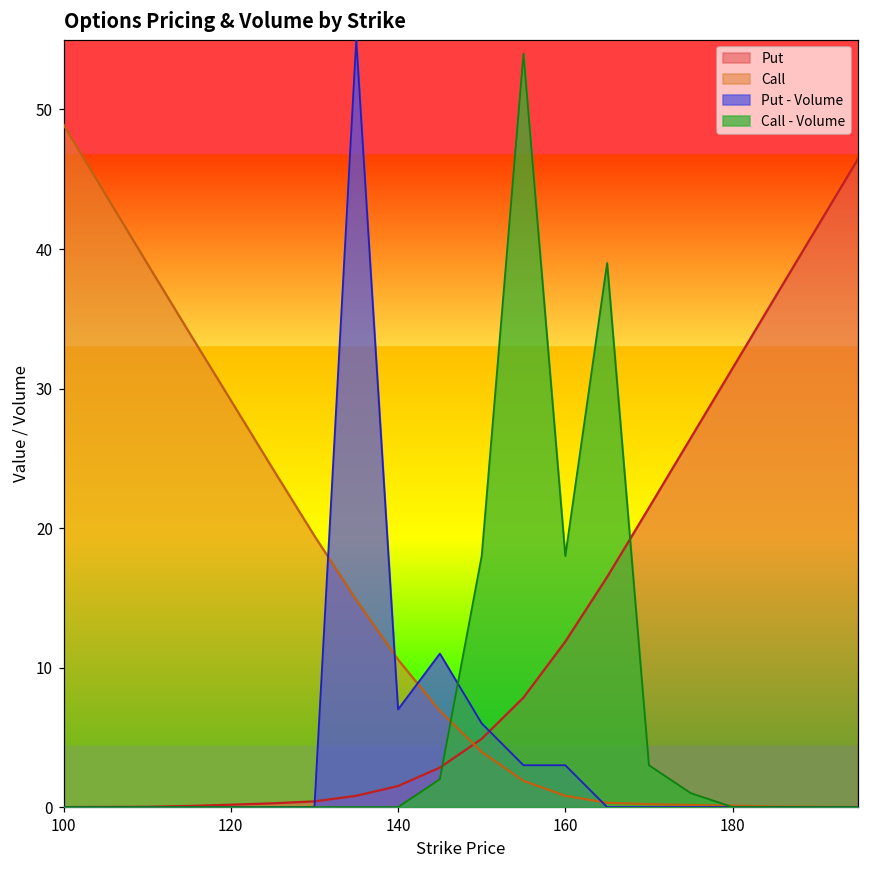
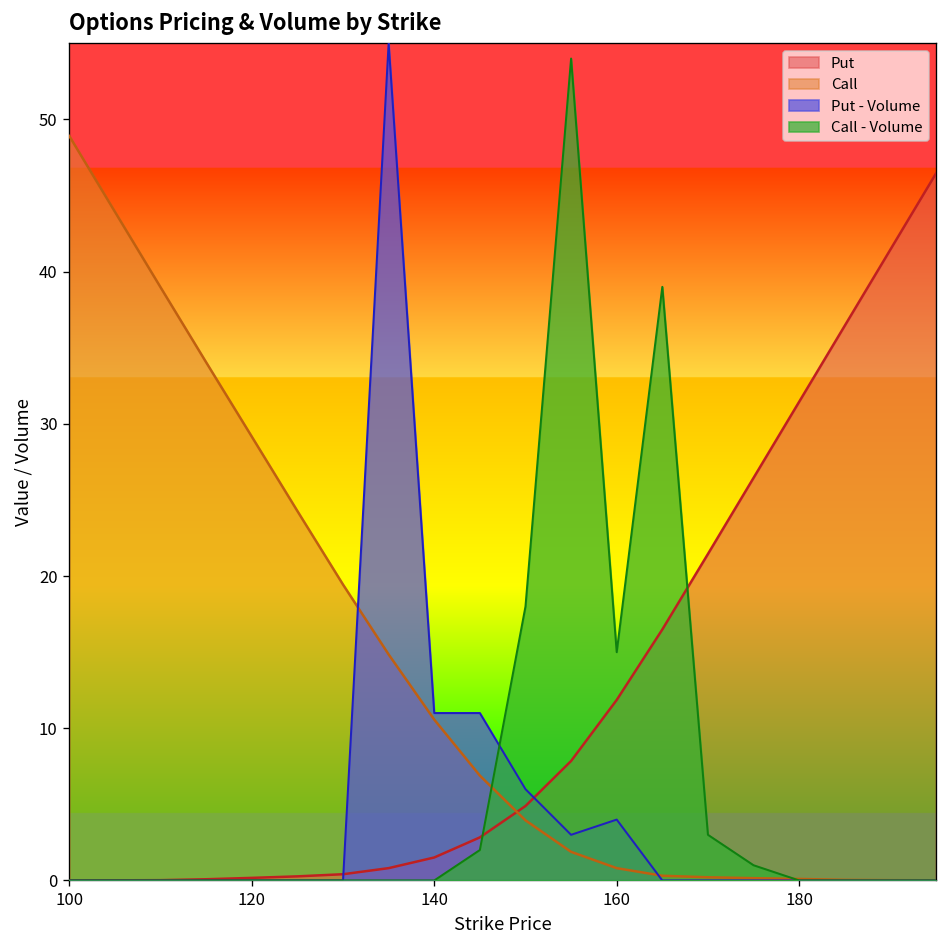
Put - Volume, 140: 7 -> 11
Put - Volume, 160: 3 -> 4
Call - Volume, 160: 18 -> 15
